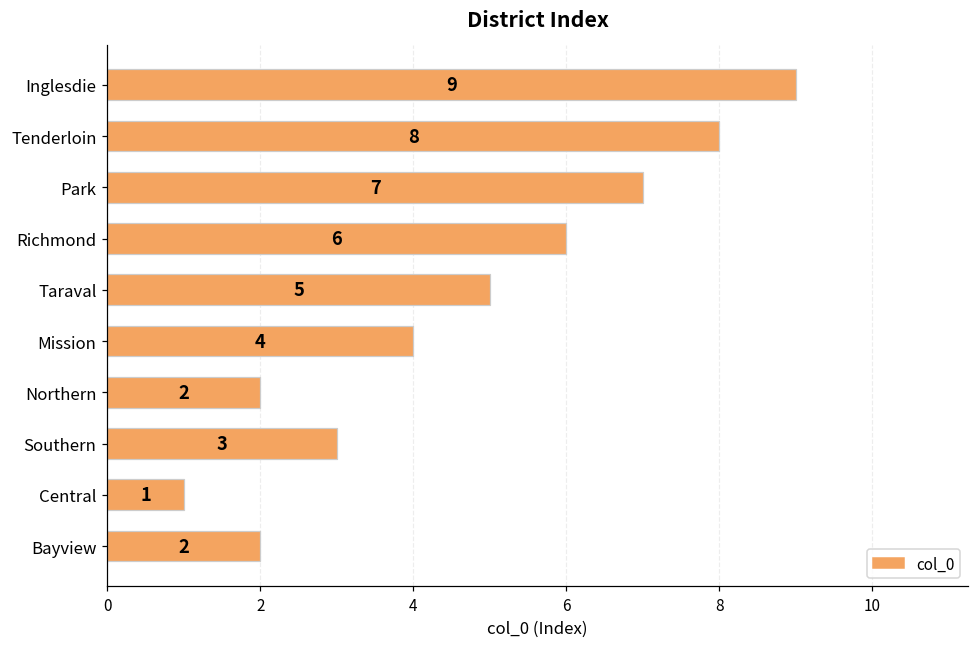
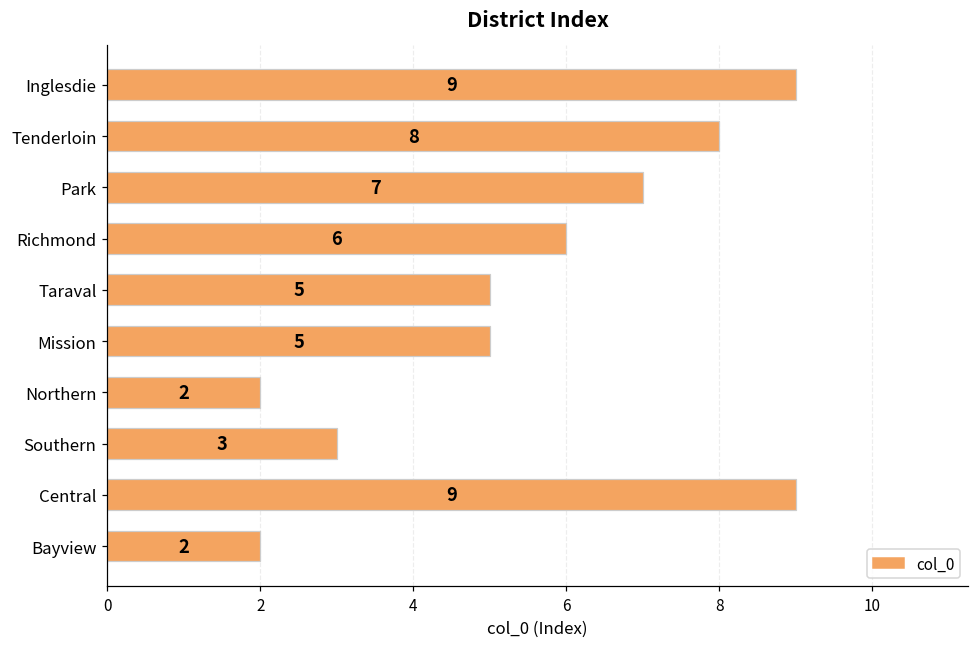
Mission: 4 -> 5
Central: 1 -> 9
